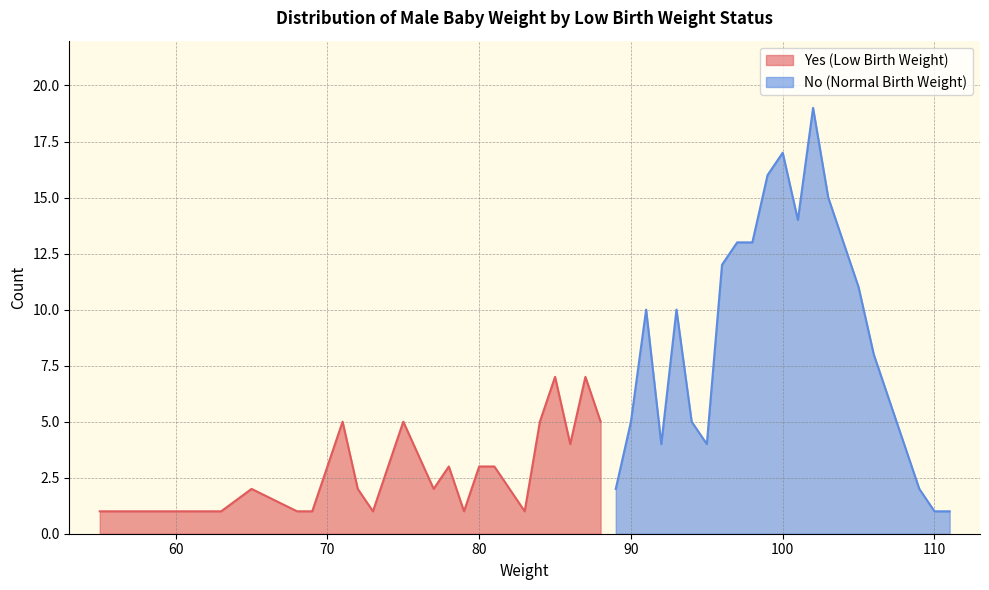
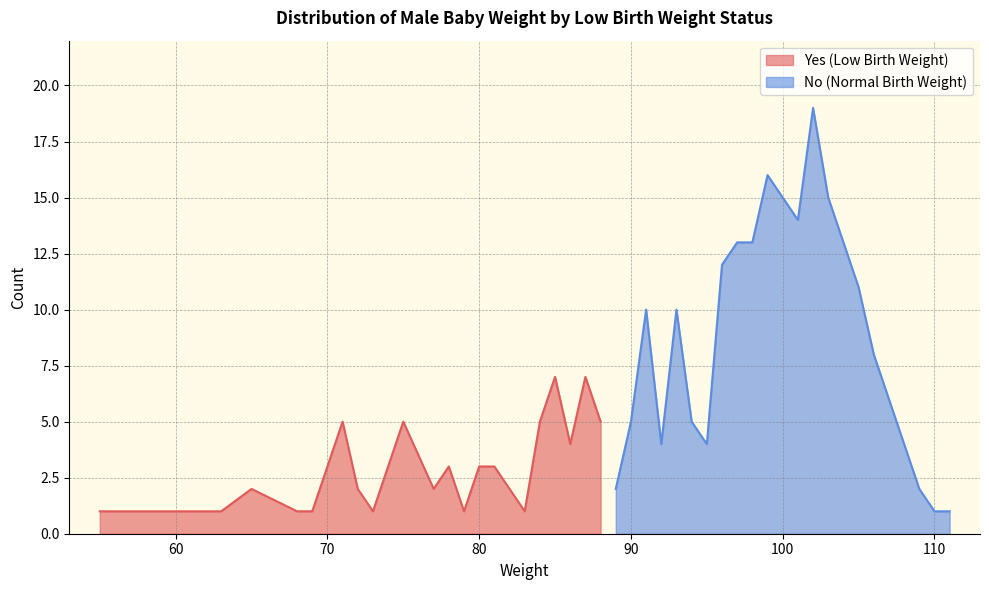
No (Normal Birth Weight), 100: 17 -> 15
